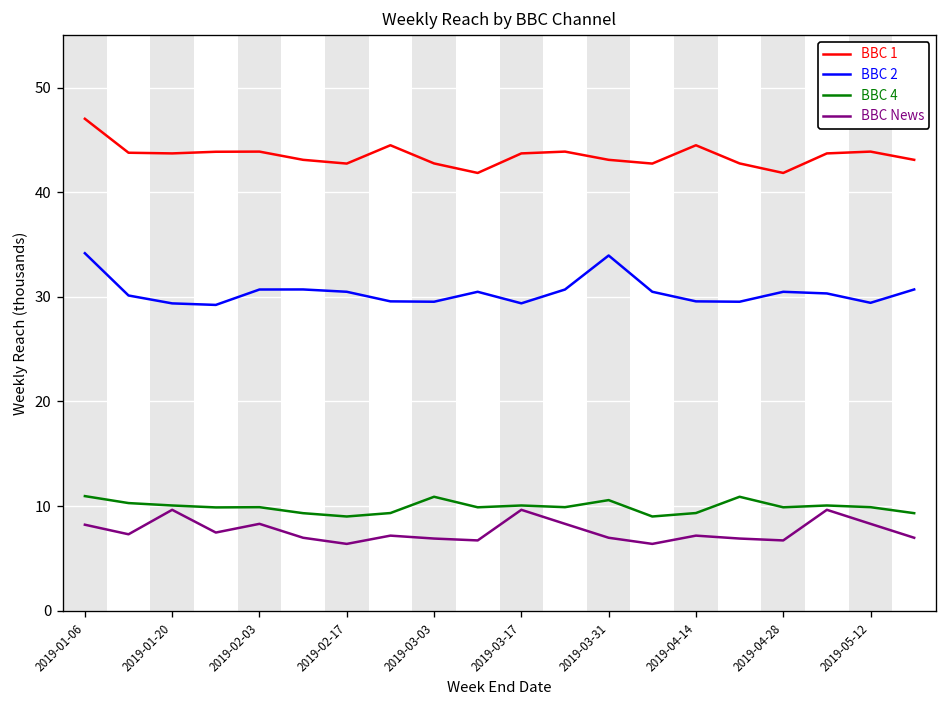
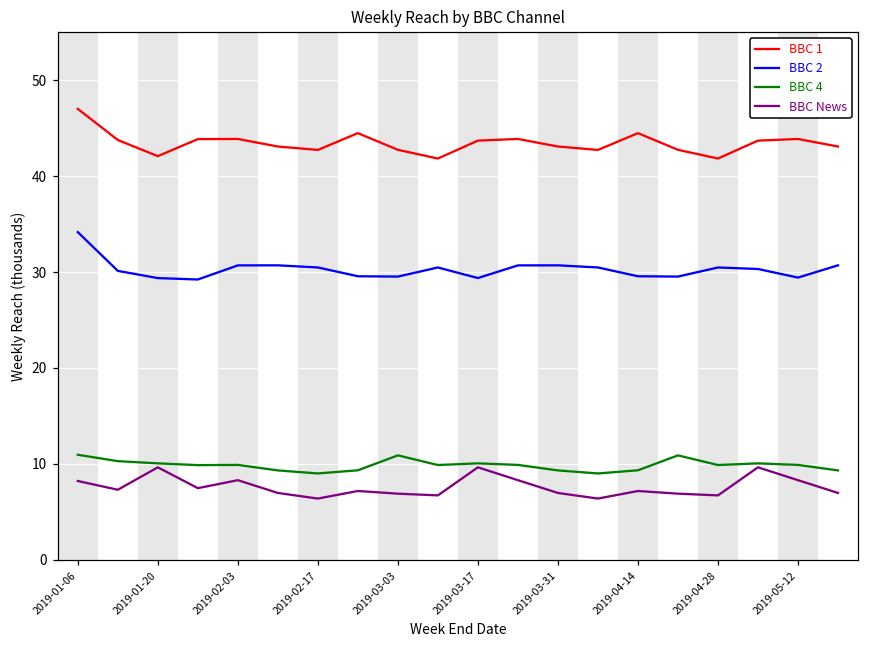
BBC 1, 2019-01-20: 44 -> 42
BBC 2, 2019-03-31: 34 -> 31
BBC 4, 2019-03-31: 11 -> 9
